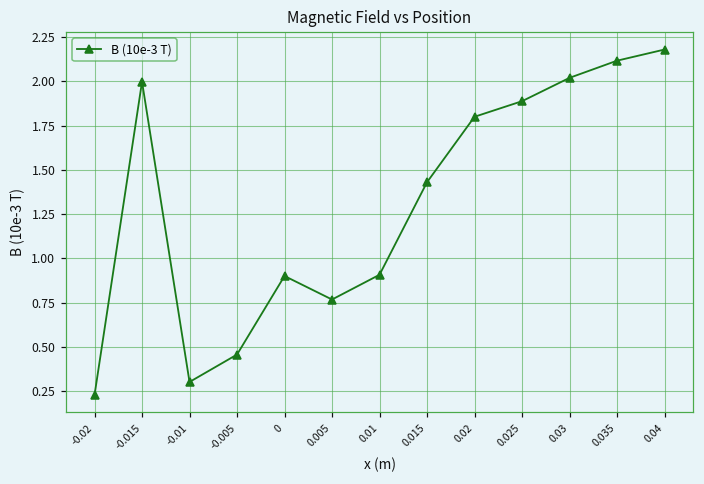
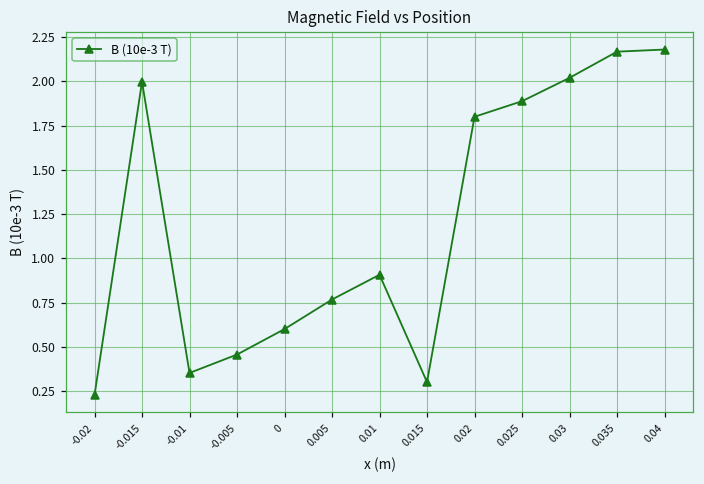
-0.01: 0.30 -> 0.35
0: 0.9 -> 0.6
0.015: 1.43 -> 0.30
0.035: 2.12 -> 2.17
